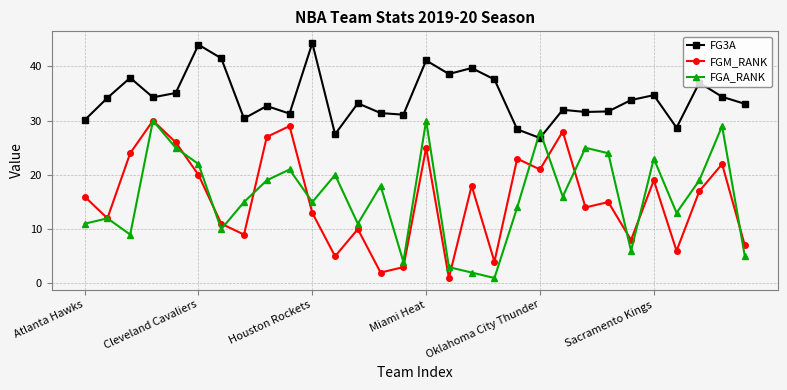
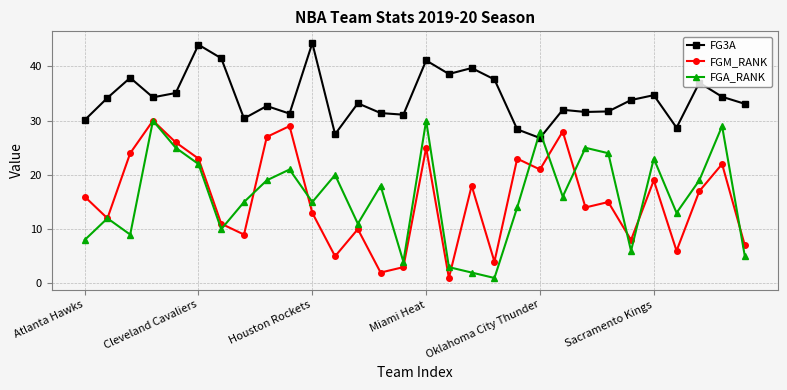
FGA_RANK, Atlanta Hawks: 11 -> 8
FGM_RANK, Cleveland Cavaliers: 20 -> 23
